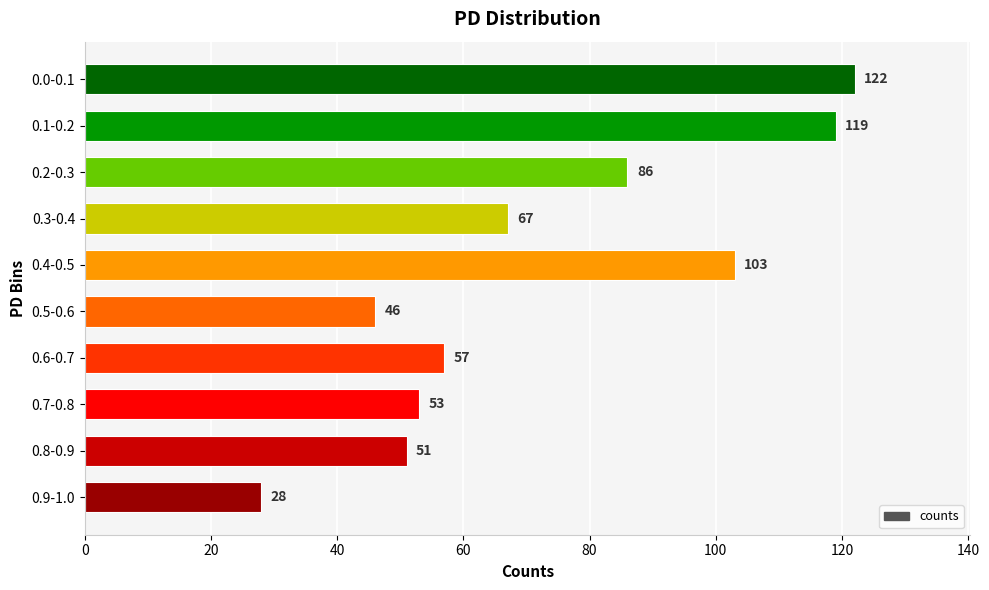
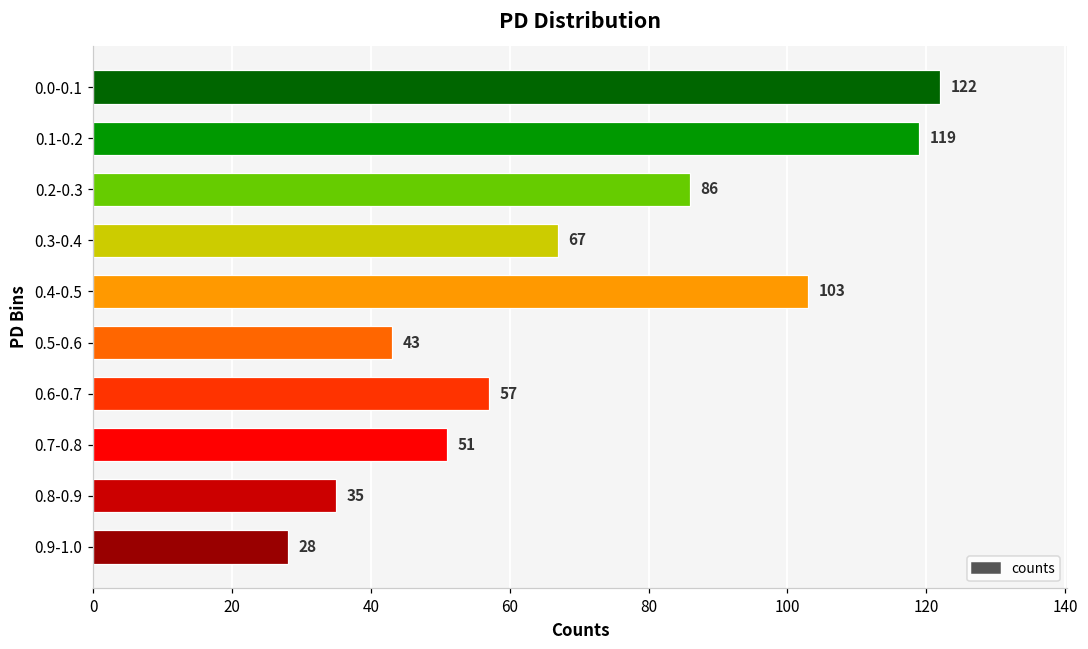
0.5-0.6: 46 -> 43
0.7-0.8: 53 -> 51
0.8-0.9: 51 -> 35
